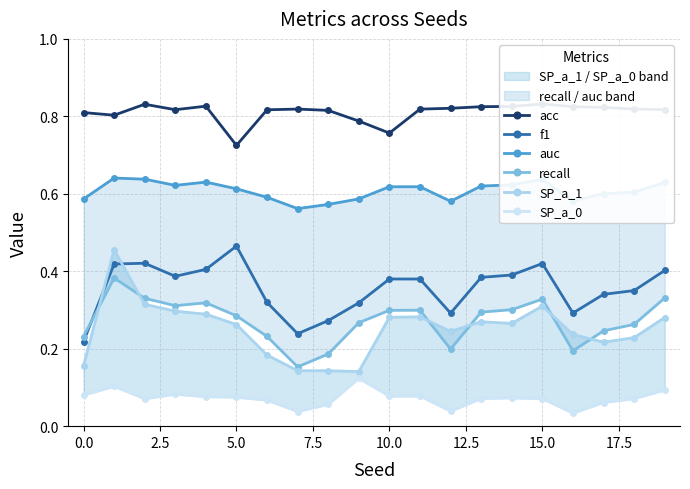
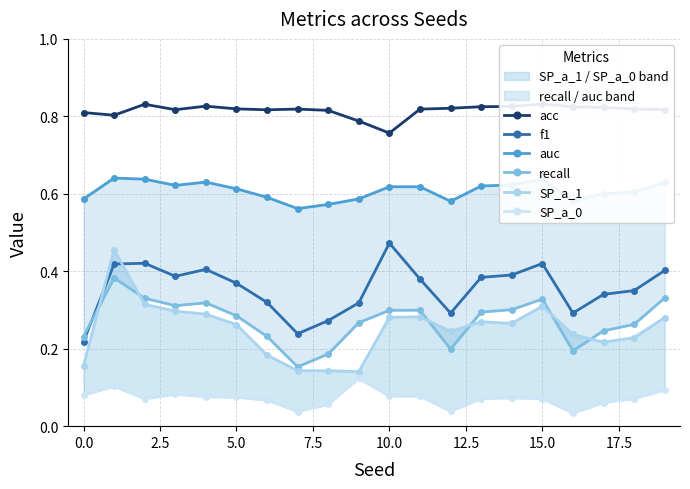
acc, 5.0: 0.72 -> 0.82
f1, 5.0: 0.47 -> 0.37
f1, 10.0: 0.38 -> 0.47
